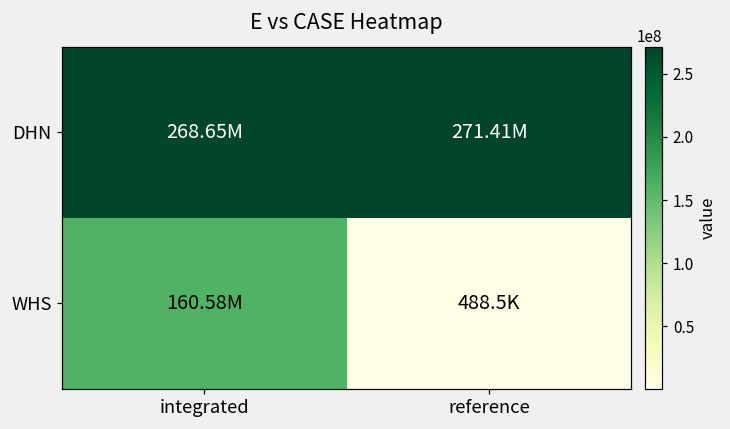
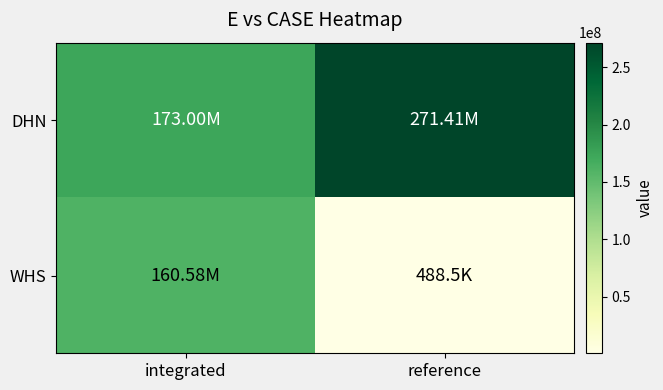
DHN, integrated: 268.65M -> 173.00M
